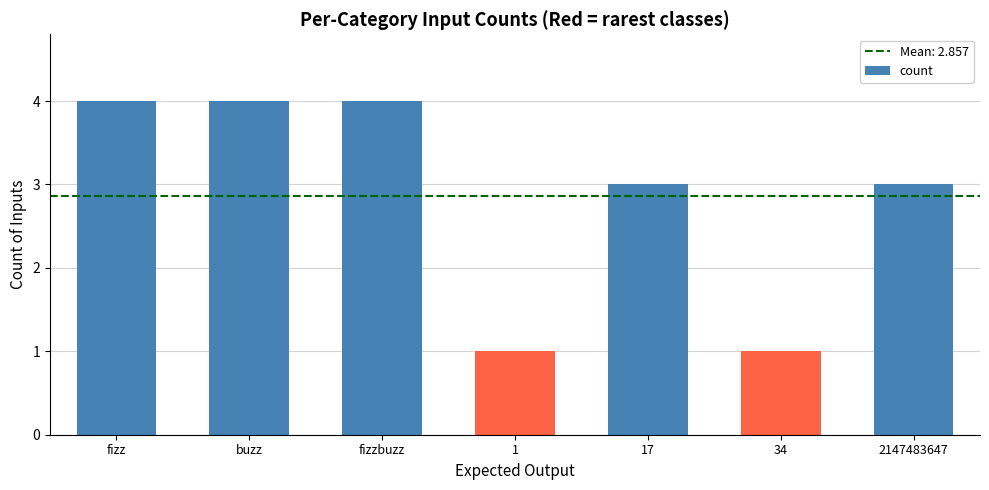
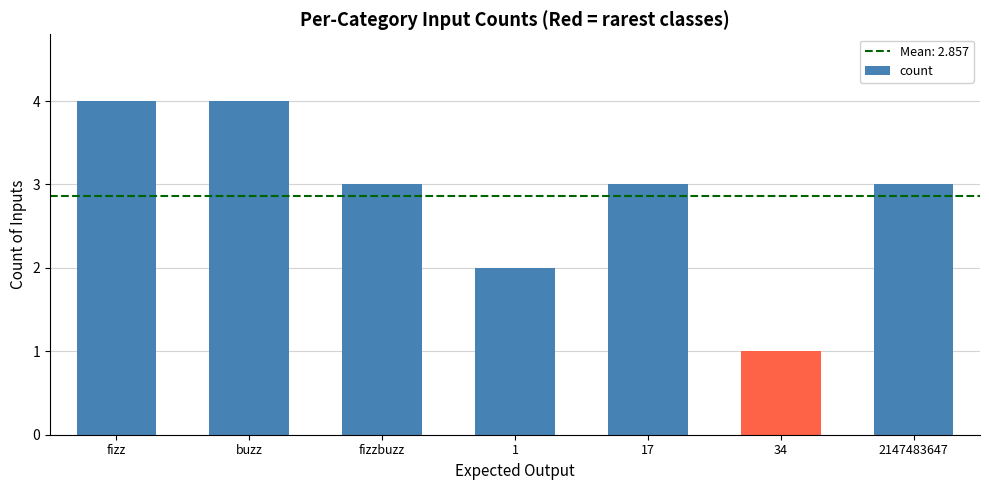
fizzbuzz: 4 -> 3
1: 1 -> 2
